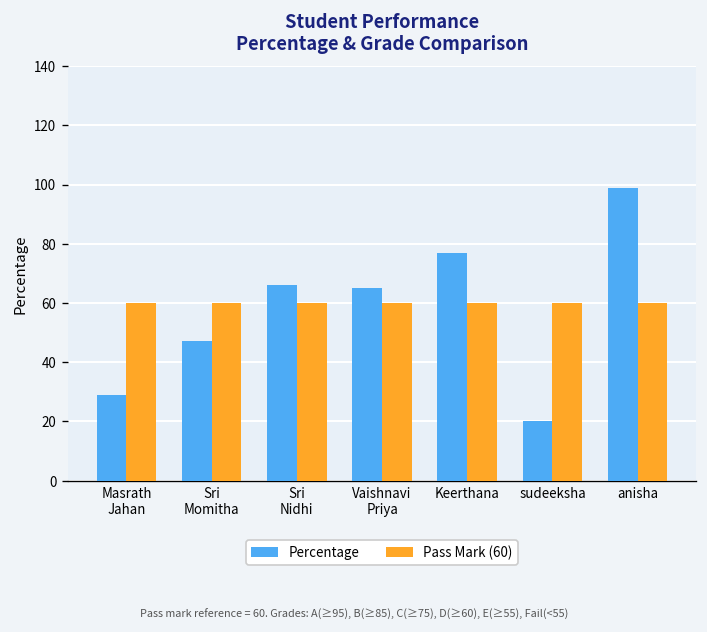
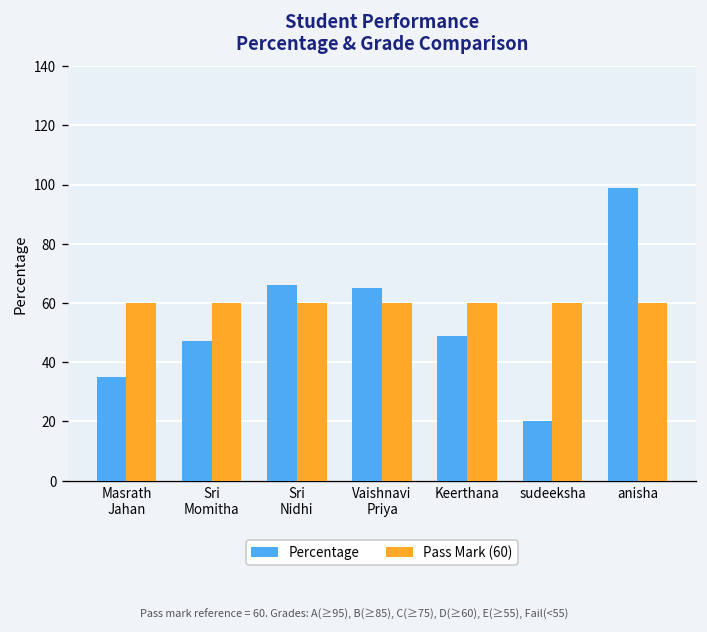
Percentage, Masrath Jahan: 29 -> 35
Percentage, Keerthana: 77 -> 49
